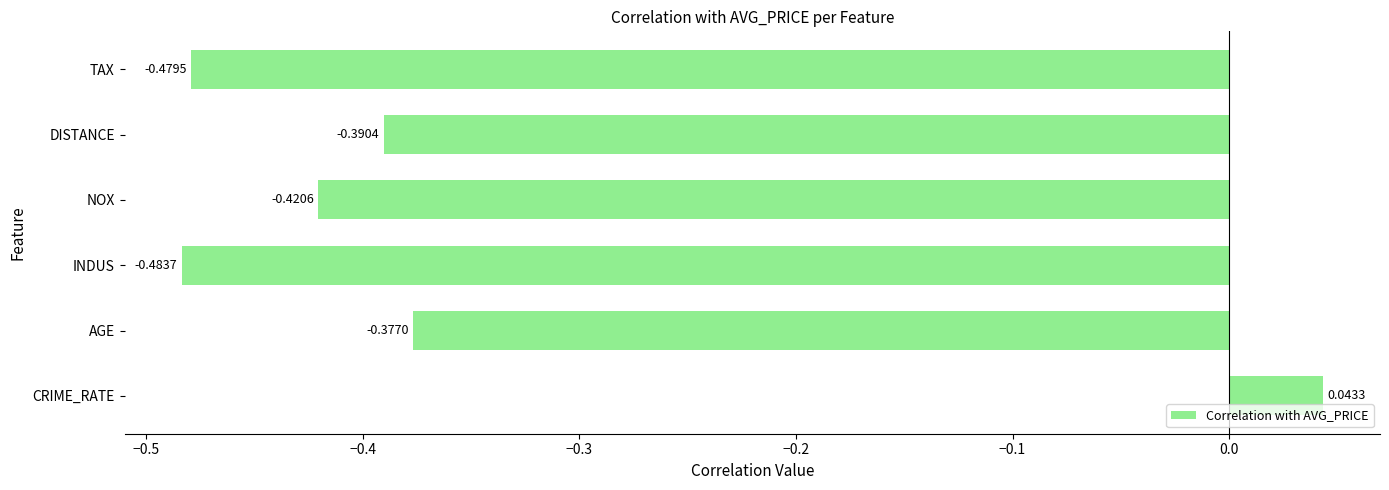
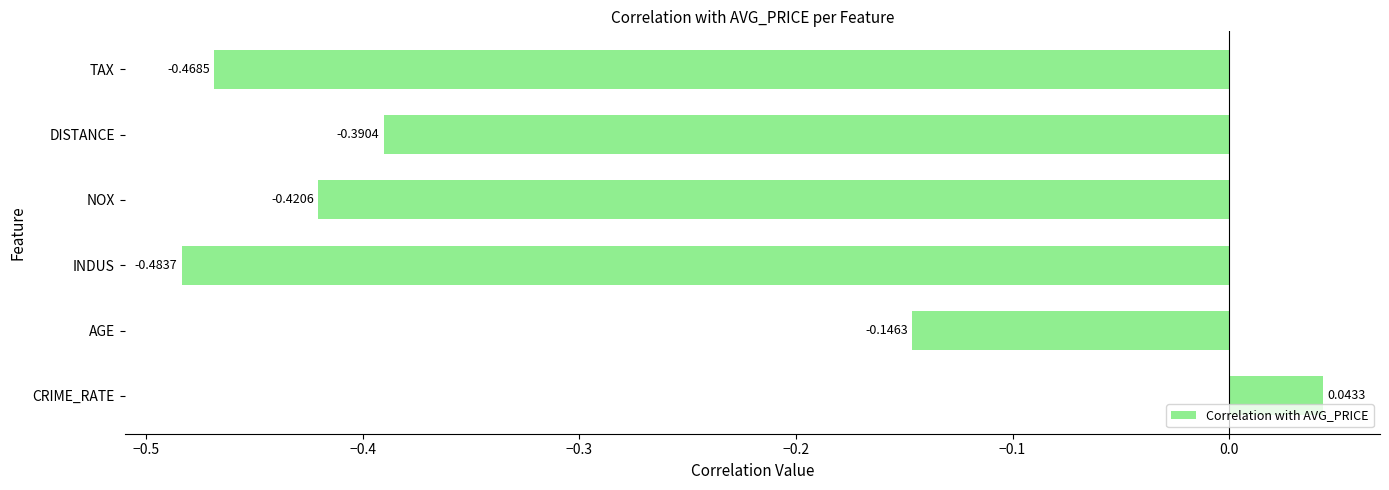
TAX: -0.4795 -> -0.4685
AGE: -0.3770 -> -0.1463
